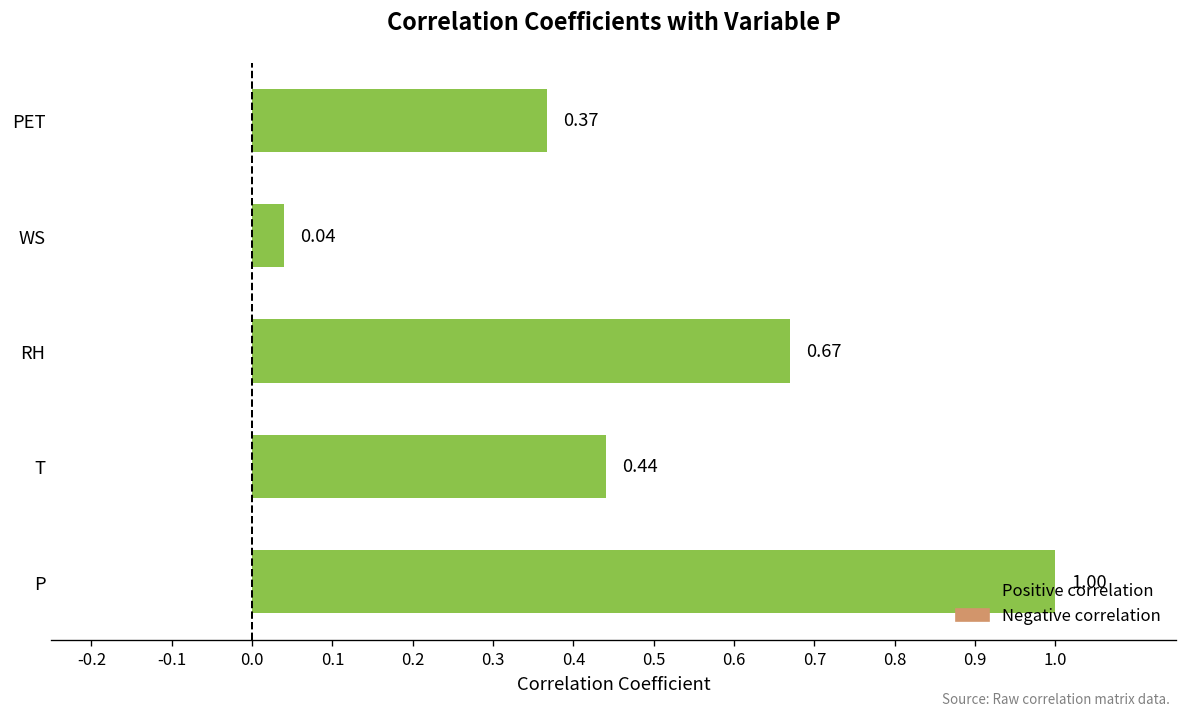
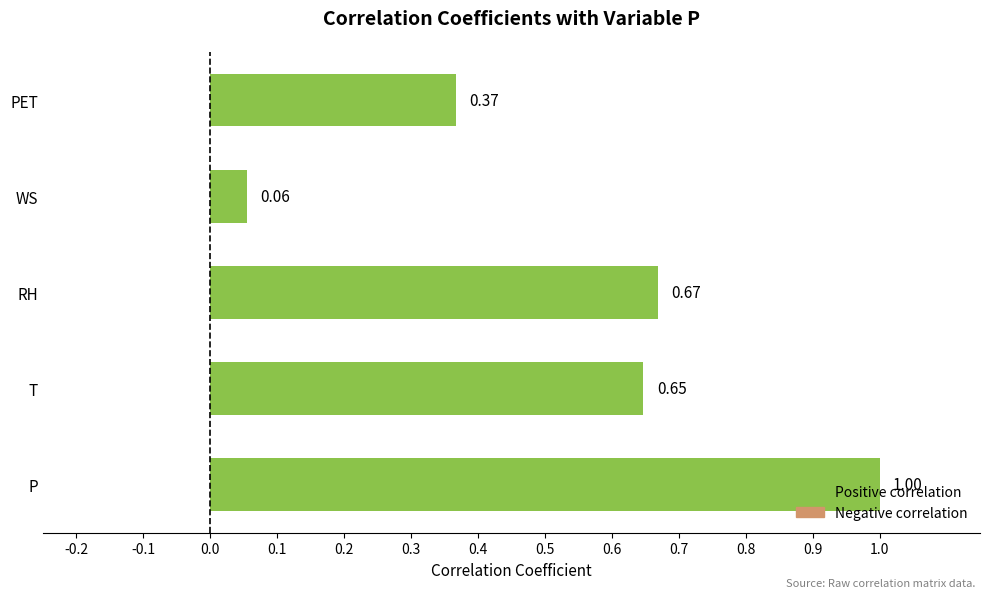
WS: 0.04 -> 0.06
T: 0.44 -> 0.65
